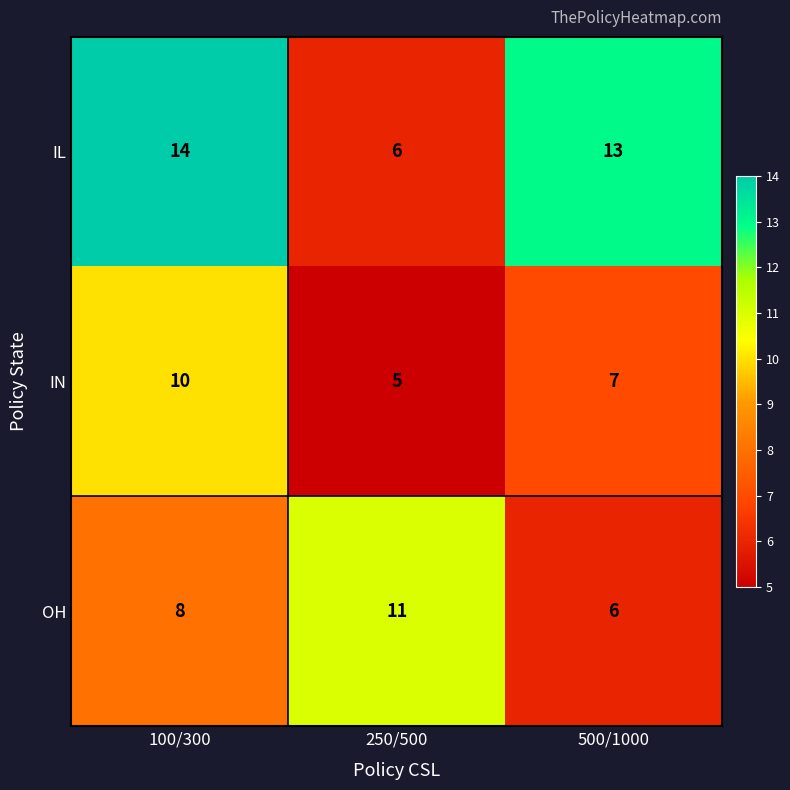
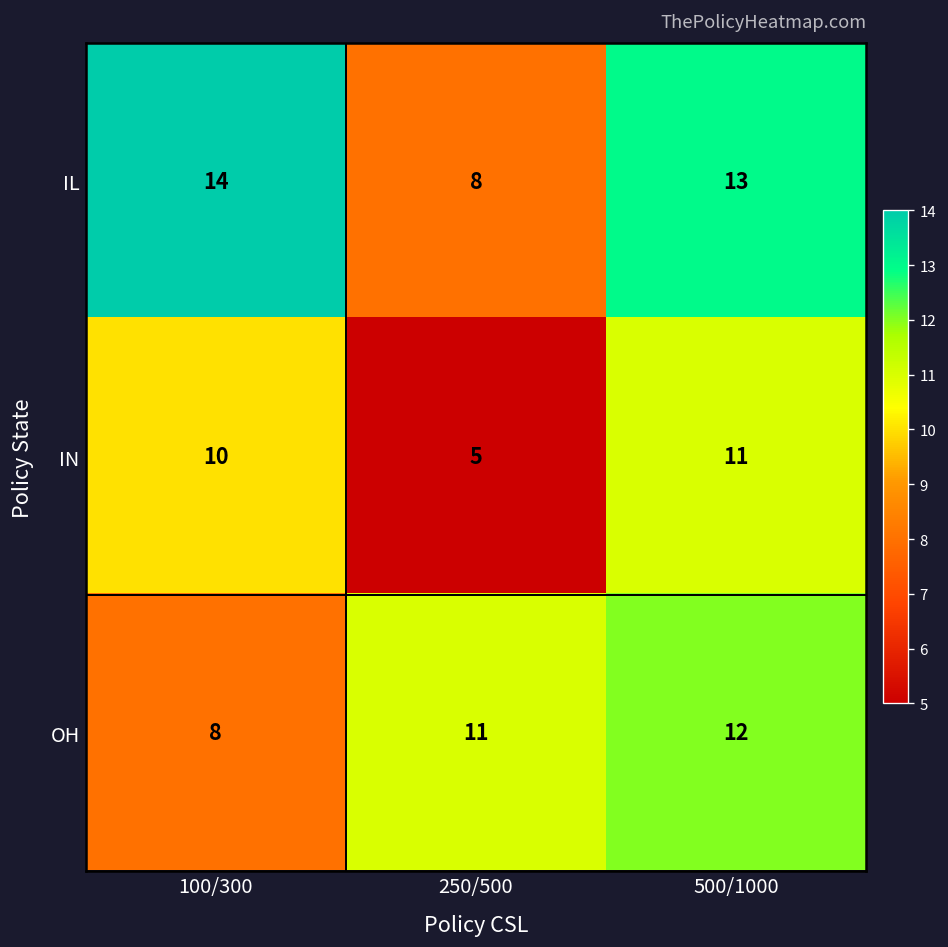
IL, 250/500: 6 -> 8
IN, 500/1000: 7 -> 11
OH, 500/1000: 6 -> 12
